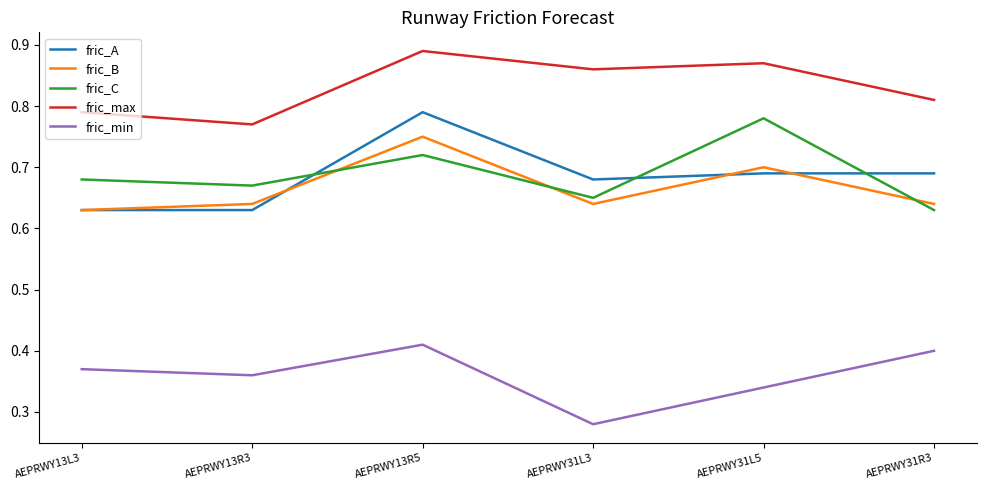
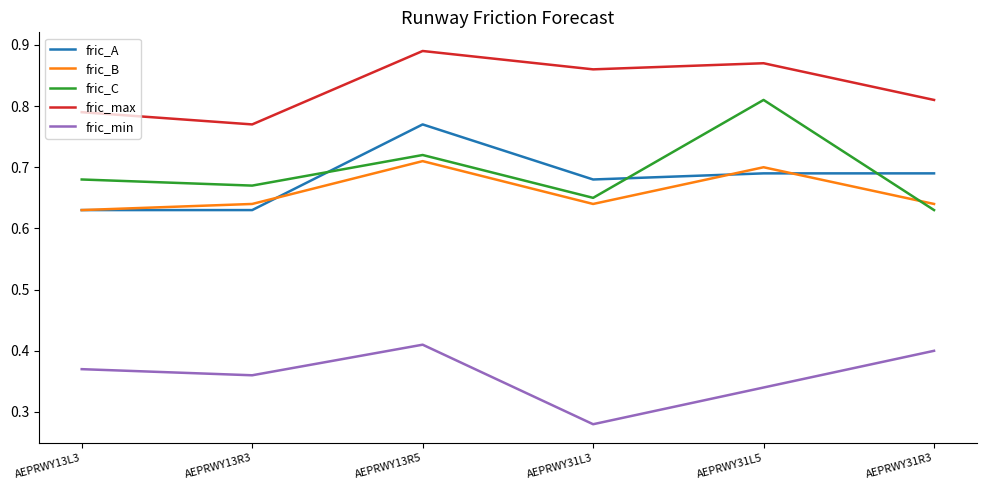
fric_A, AEPRWY13R5: 0.79 -> 0.77
fric_B, AEPRWY13R5: 0.75 -> 0.71
fric_C, AEPRWY31L5: 0.78 -> 0.81
